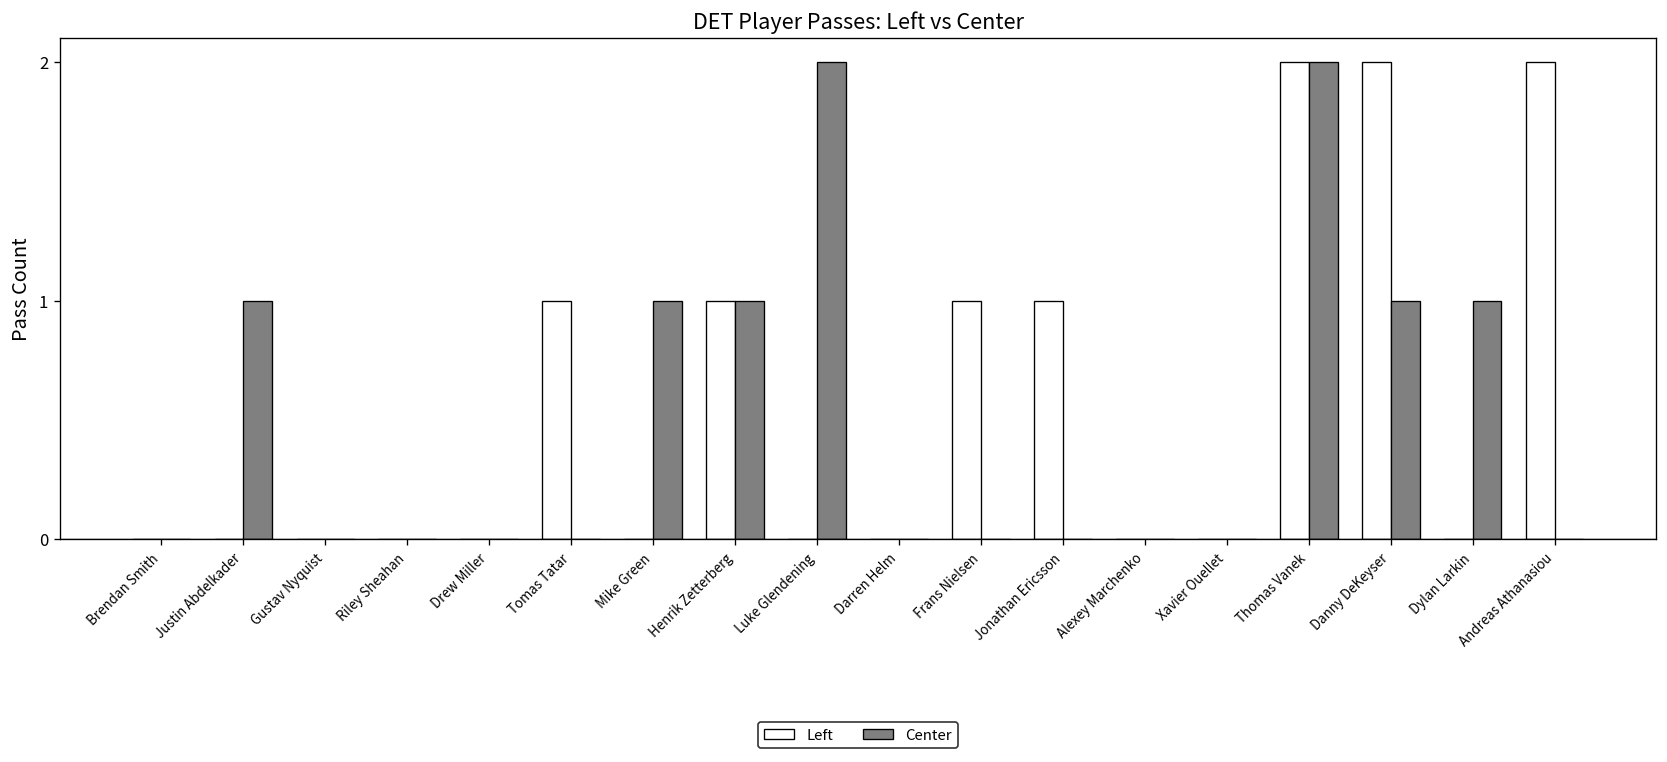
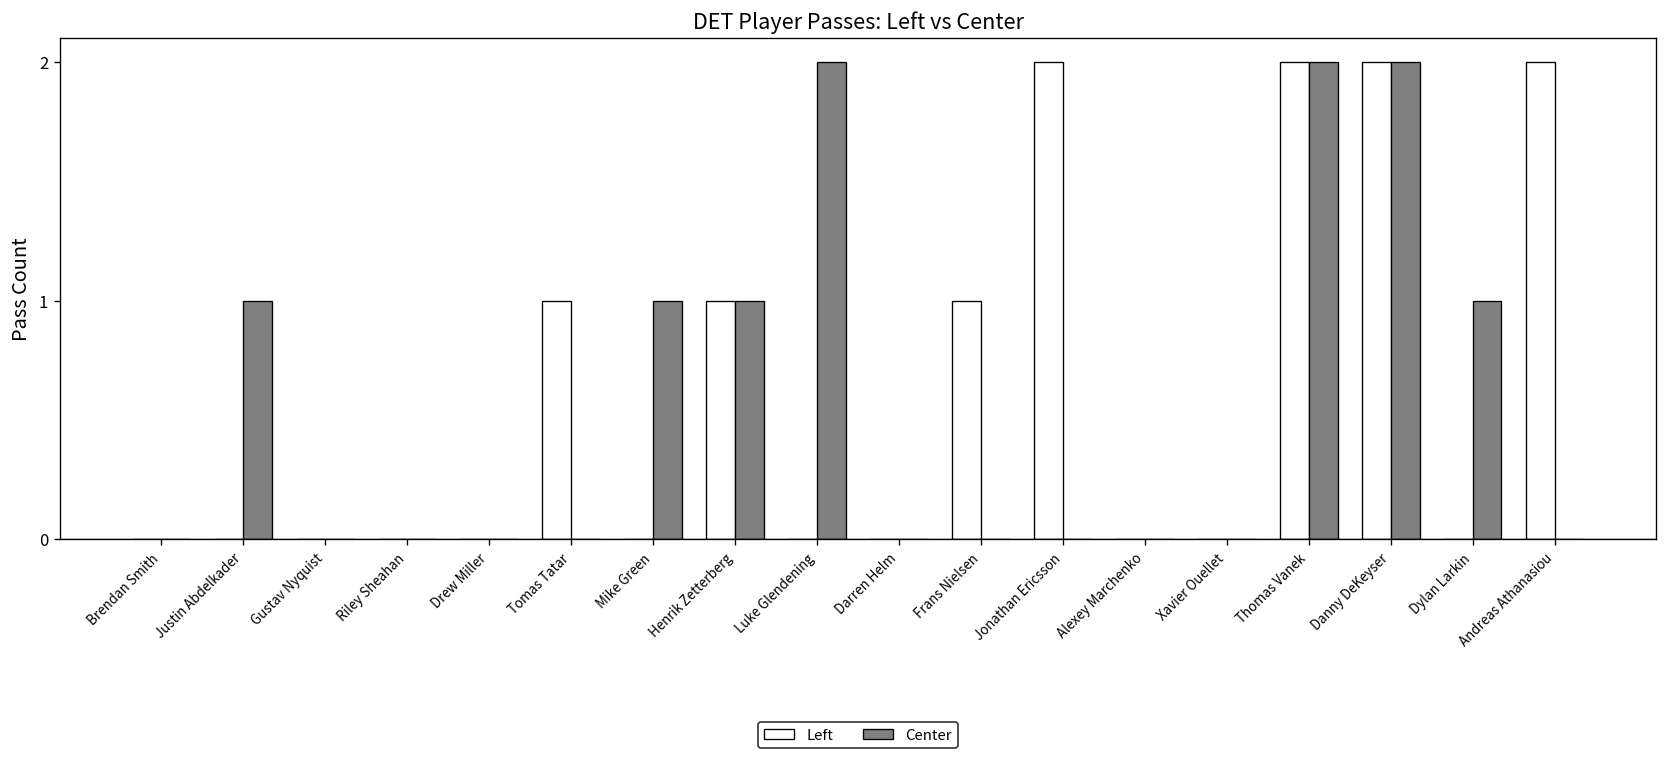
Left, Jonathan Ericsson: 1 -> 2
Center, Danny DeKeyser: 1 -> 2
